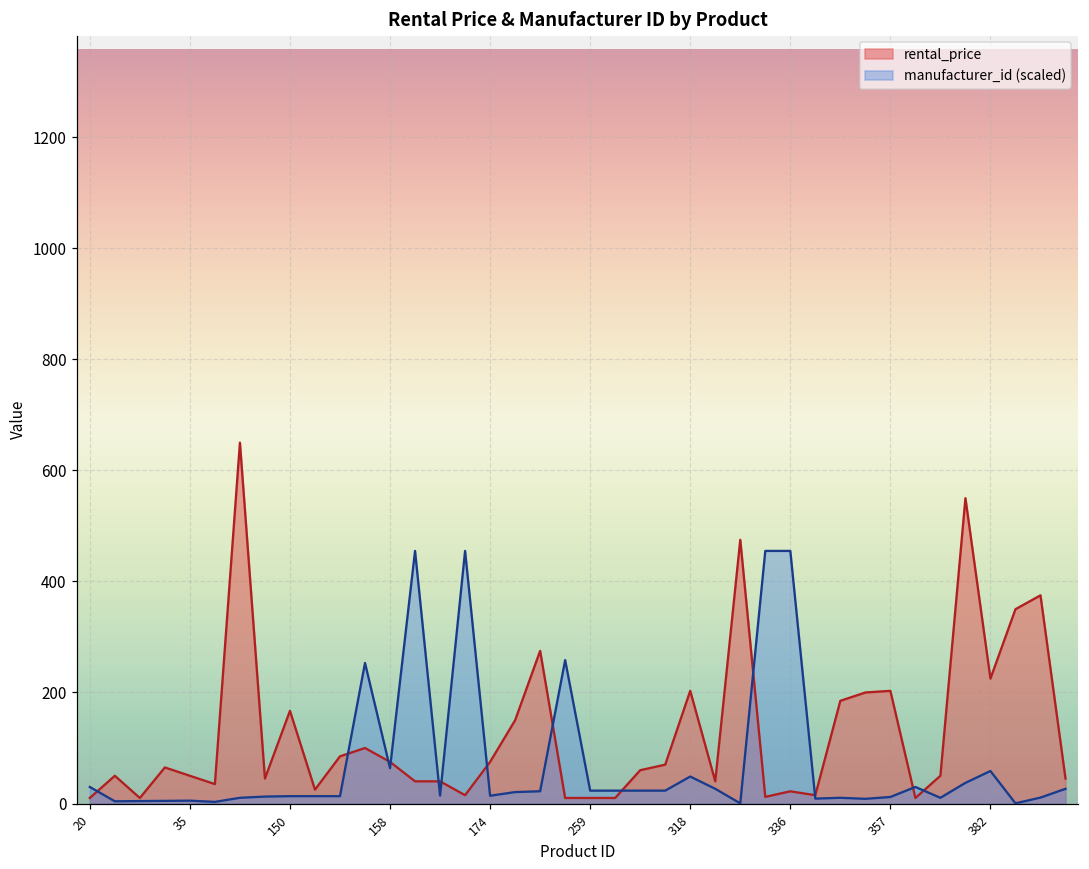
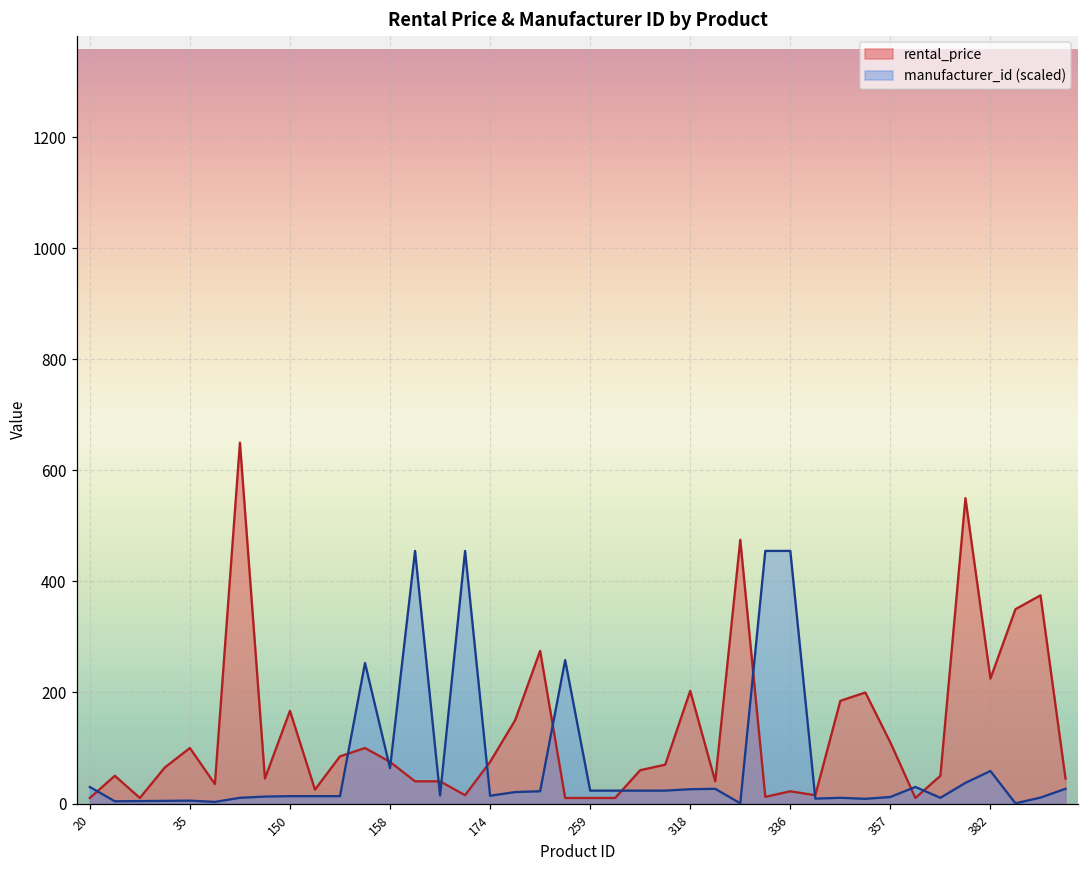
rental_price, 35: 50 -> 100
manufacturer_id (scaled), 318: 50 -> 30
rental_price, 357: 200 -> 110
